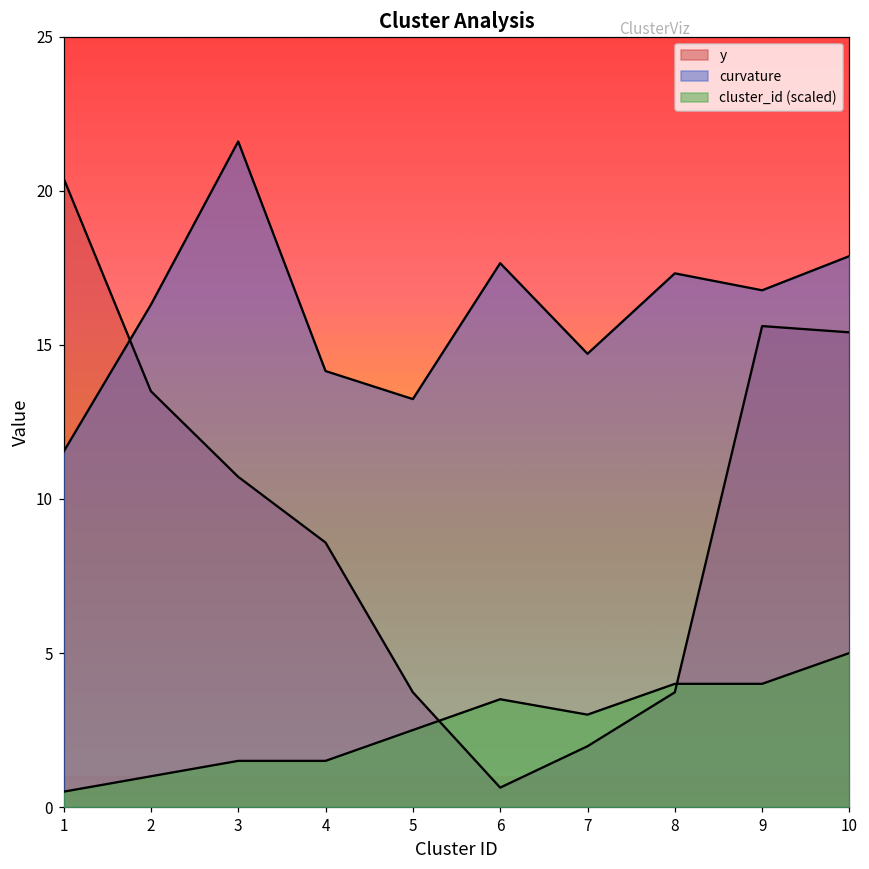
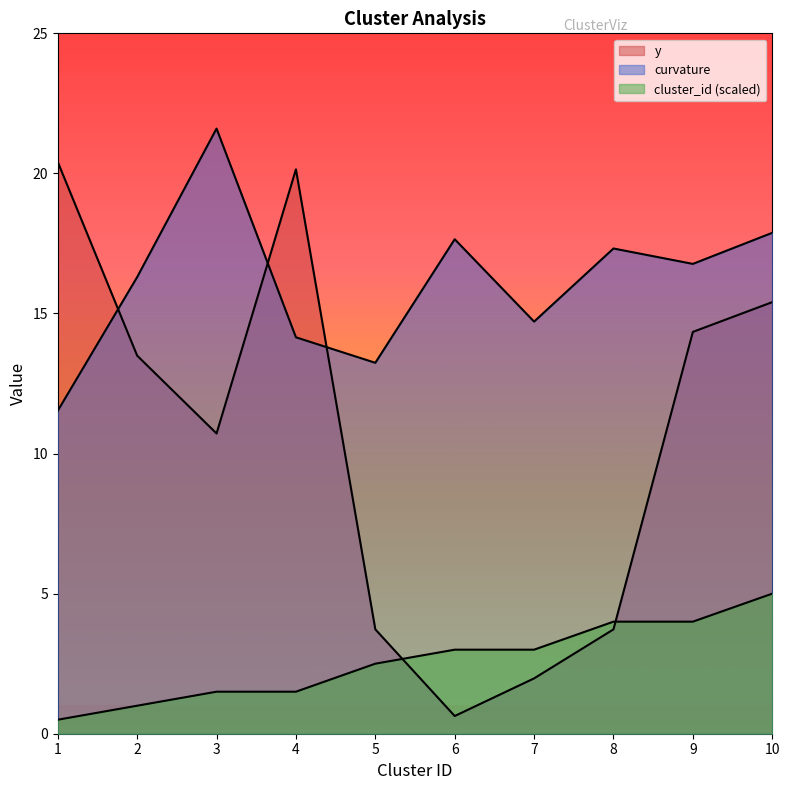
y, 4: 8.6 -> 20.1
cluster_id (scaled), 6: 3.5 -> 3.0
y, 9: 15.6 -> 14.3
